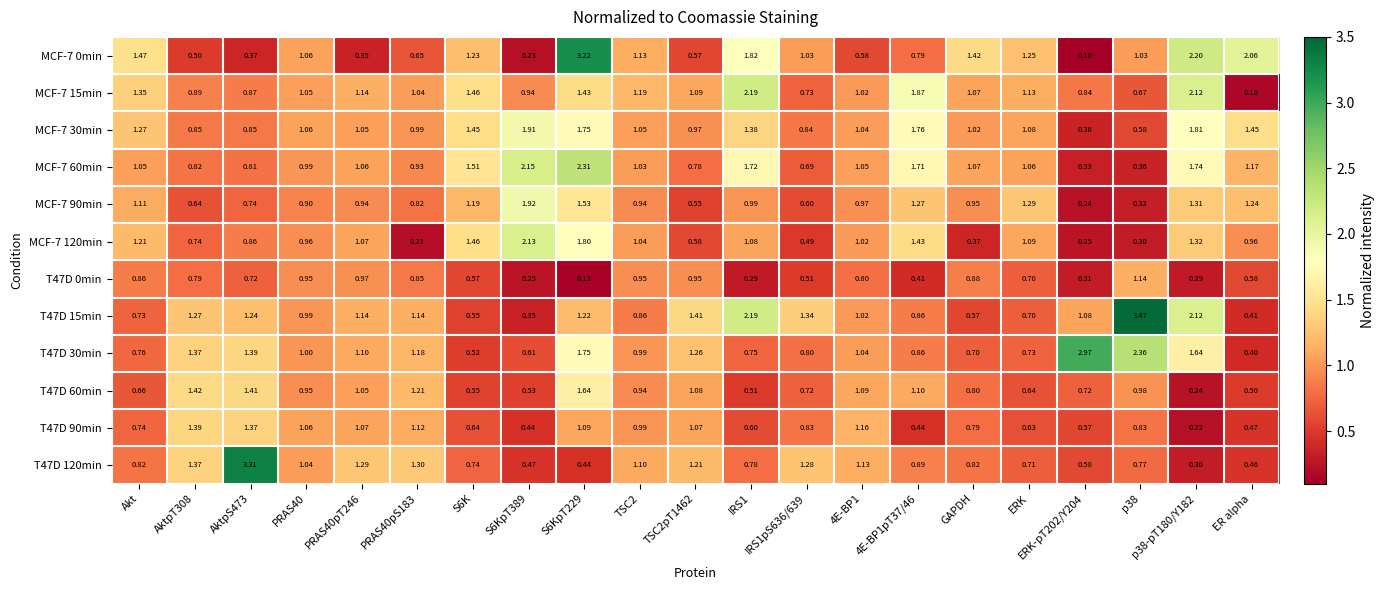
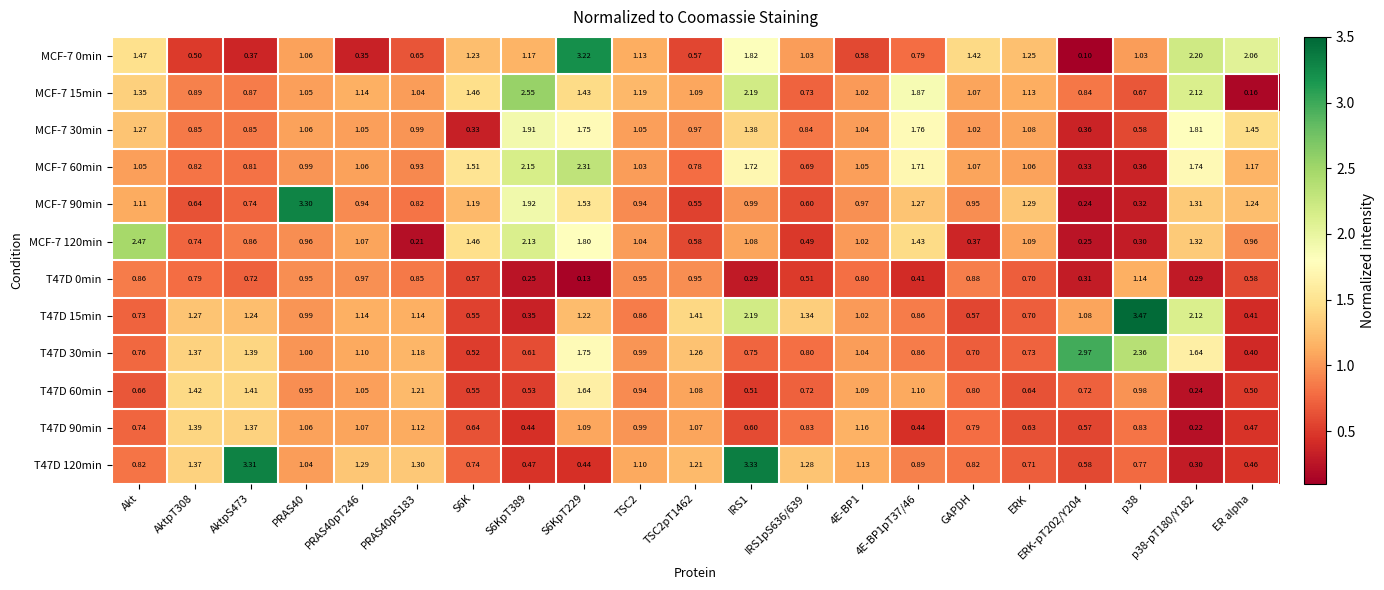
MCF-7 0min, S6KpT389: 0.23 -> 1.17
MCF-7 15min, S6KpT389: 0.94 -> 2.55
MCF-7 30min, S6K: 1.45 -> 0.33
MCF-7 90min, PRAS40: 0.90 -> 3.30
MCF-7 120min, Akt: 1.21 -> 2.47
T47D 120min, IRS1: 0.78 -> 3.33
